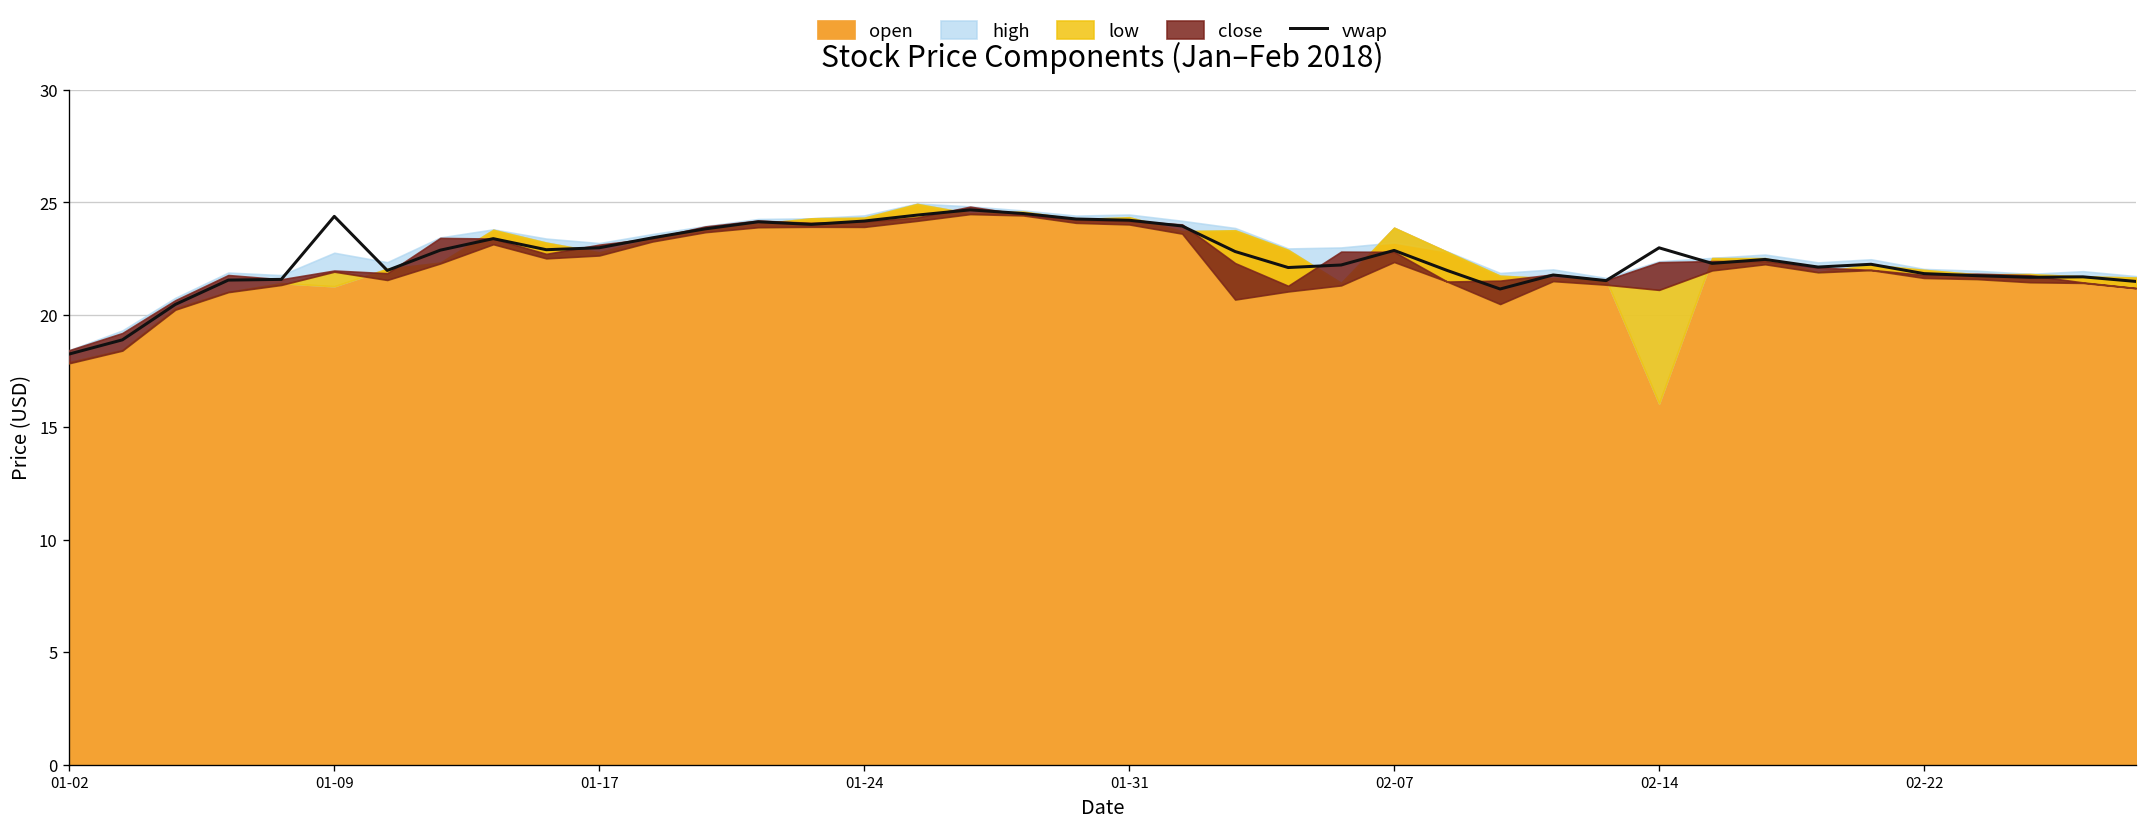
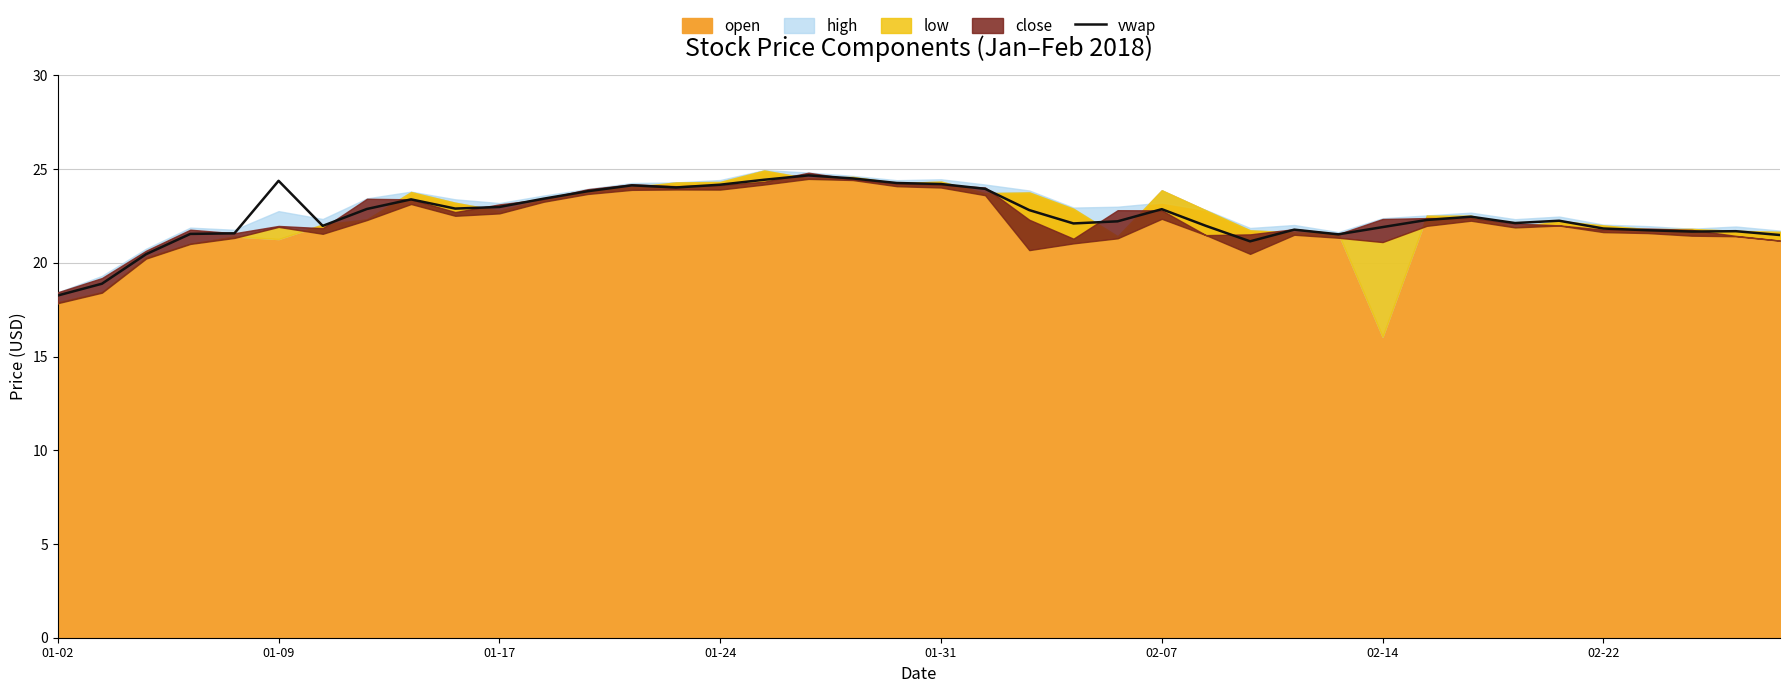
vwap, 02-14: 23.0 -> 21.9
